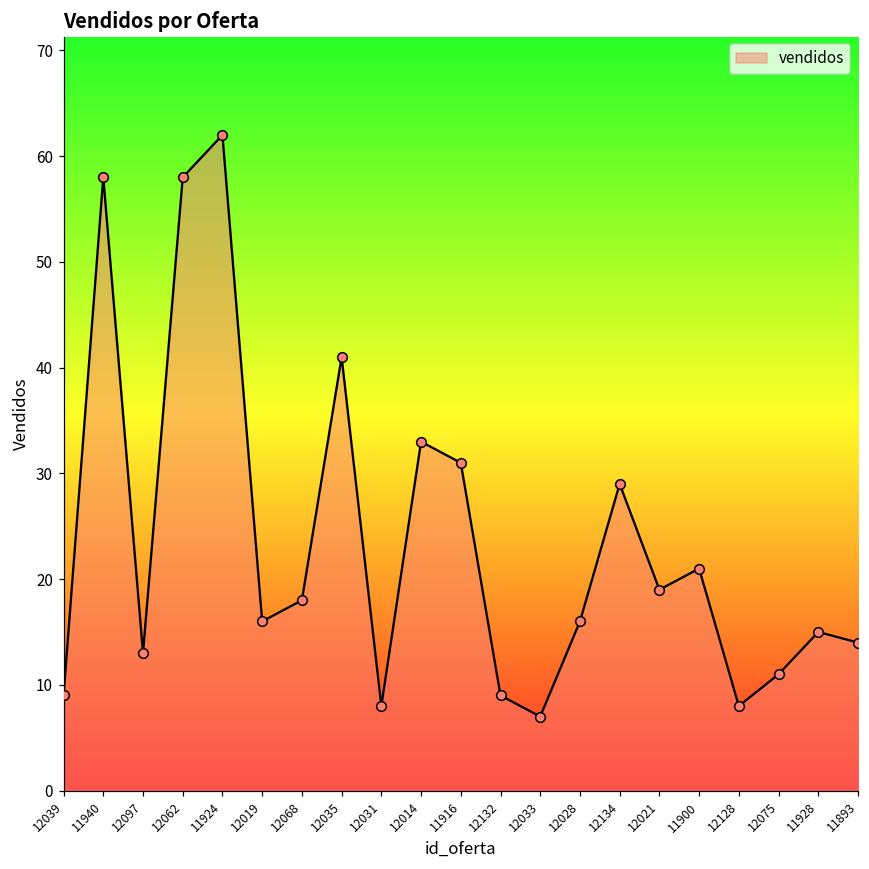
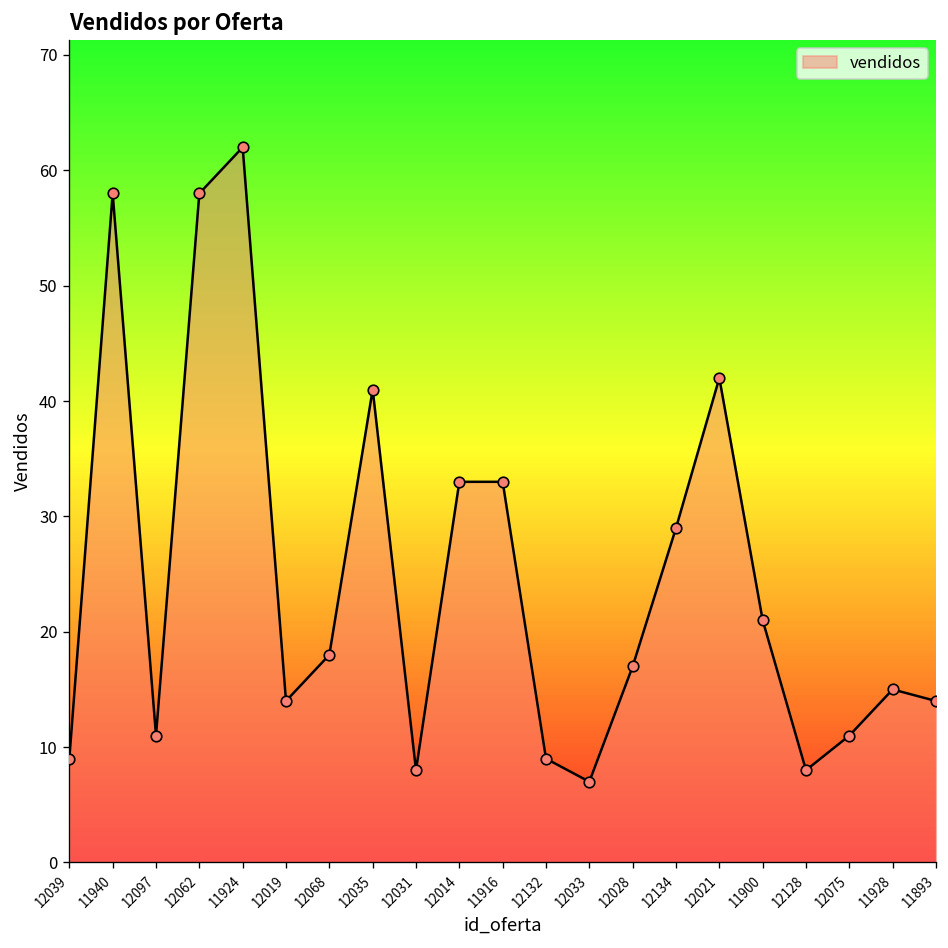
12097: 13 -> 11
12019: 16 -> 14
11916: 31 -> 33
12028: 16 -> 17
12021: 19 -> 42
